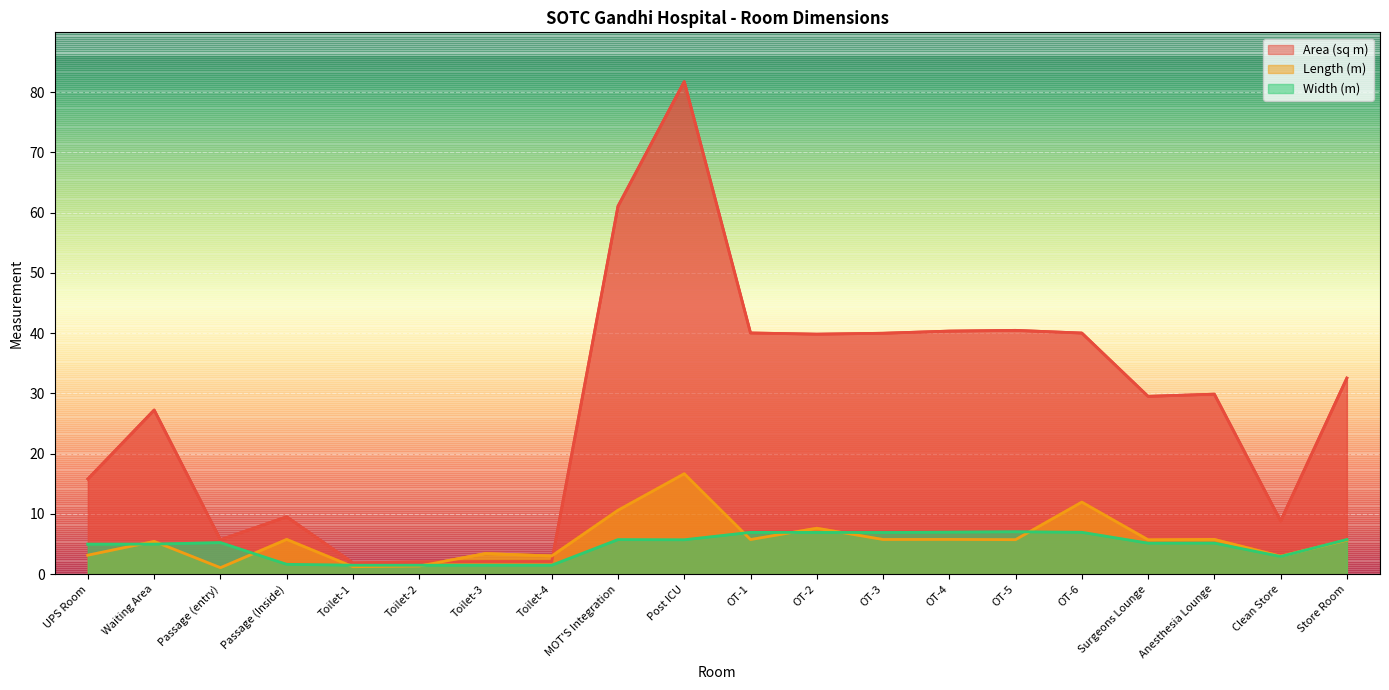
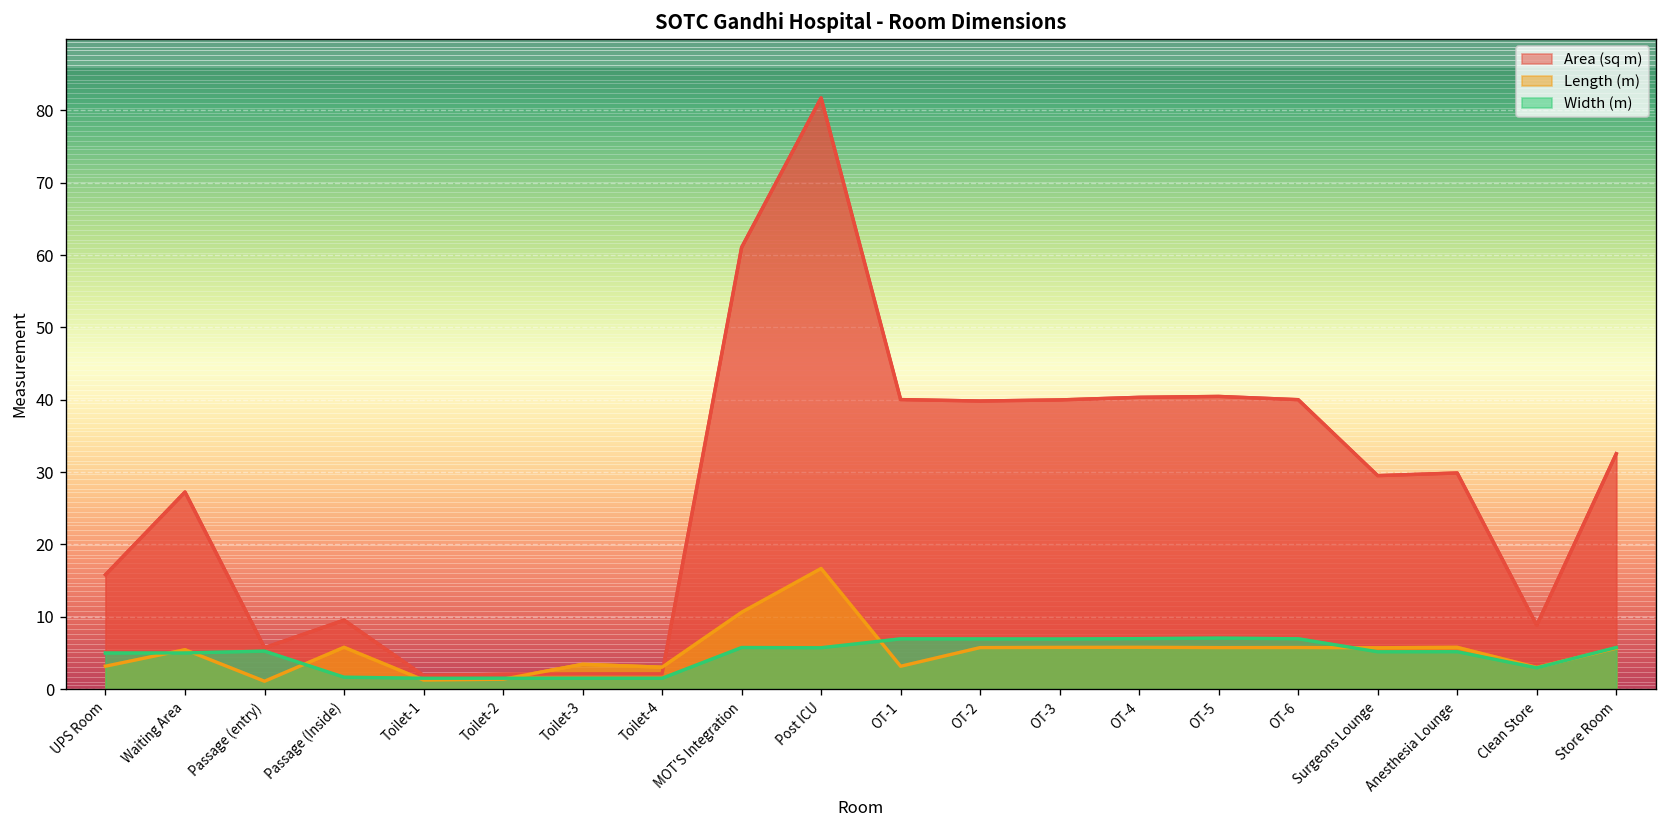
Length (m), OT-1: 6 -> 3
Length (m), OT-2: 8 -> 6
Length (m), OT-6: 12 -> 6
